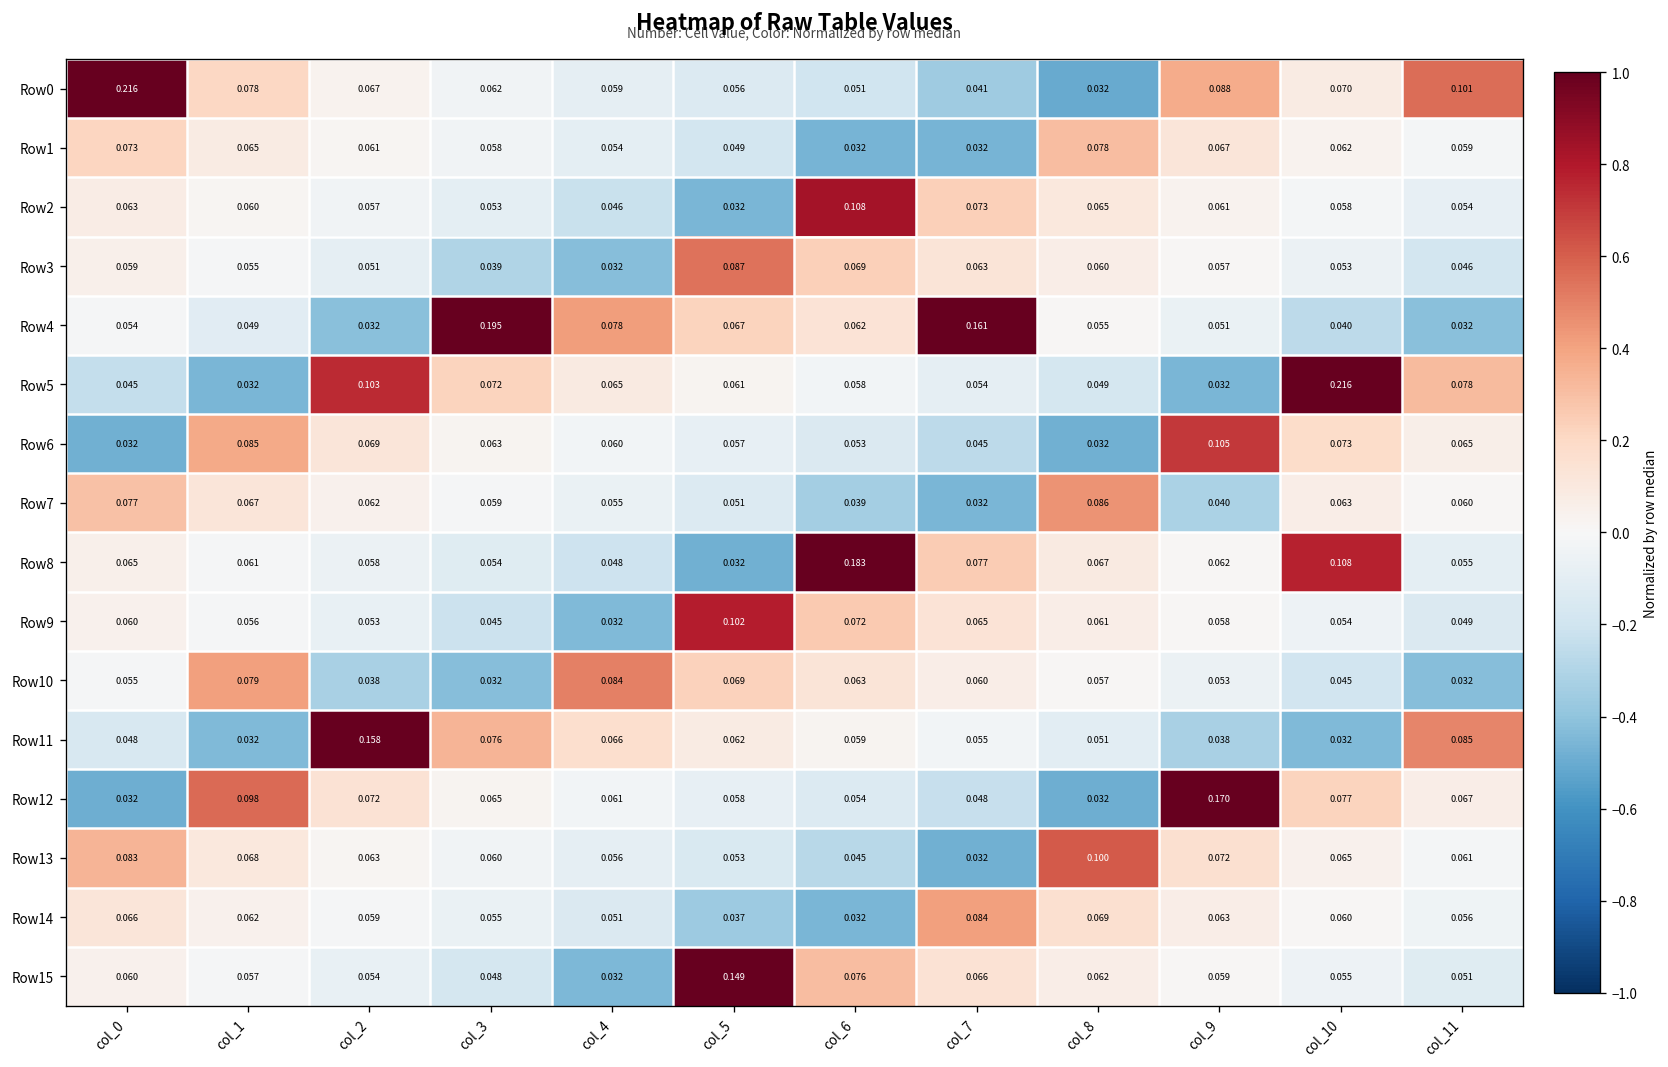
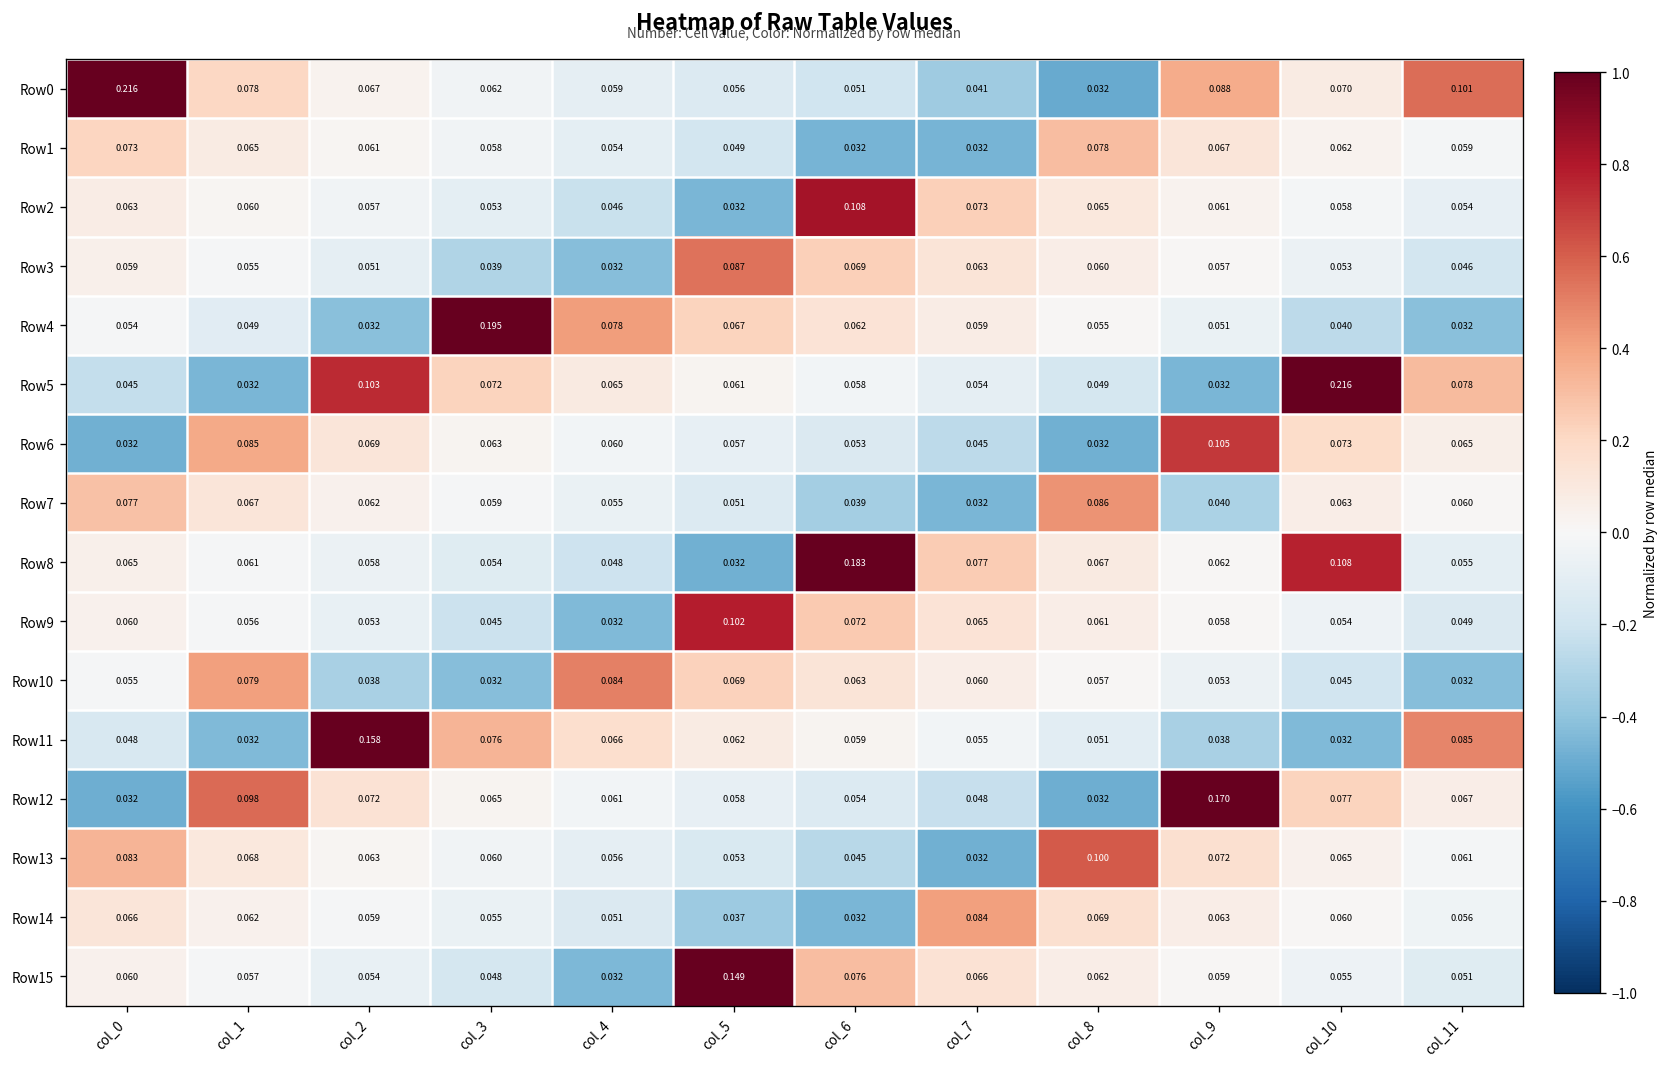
Row4, col_7: 0.161 -> 0.059
